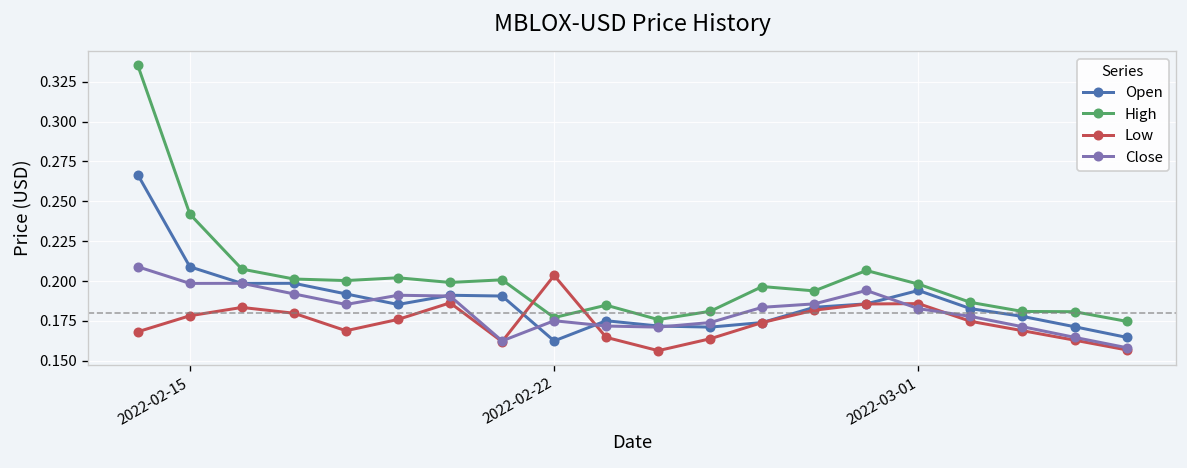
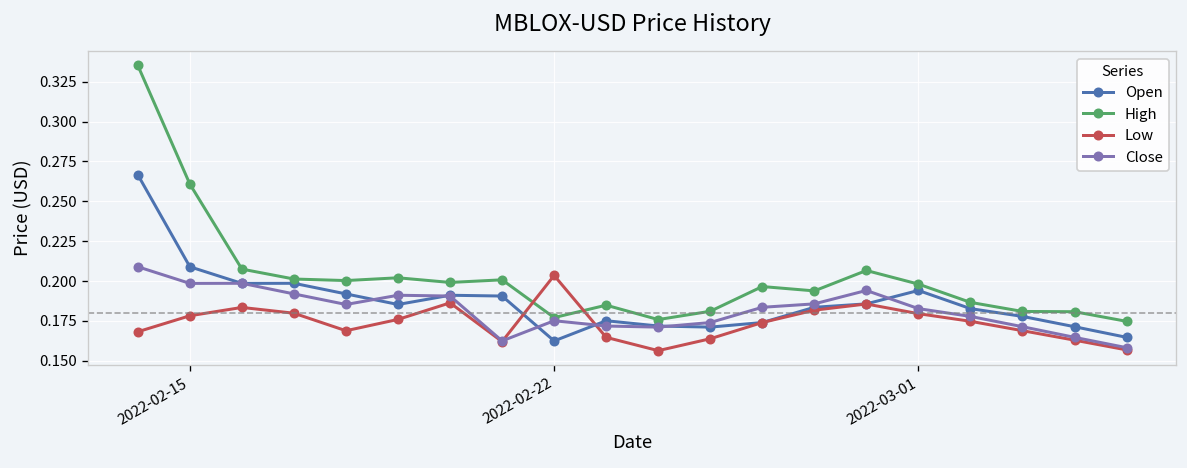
High, 2022-02-15: 0.242 -> 0.261
Low, 2022-03-01: 0.186 -> 0.180
